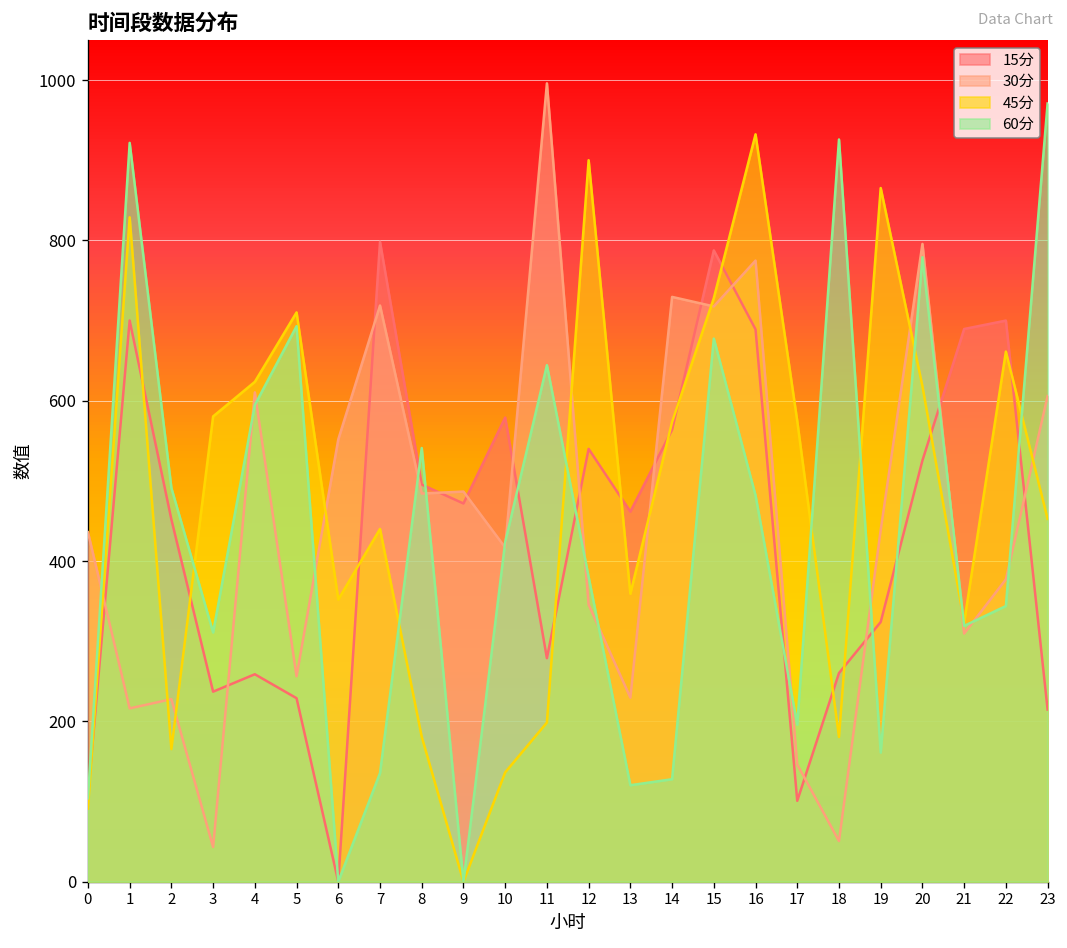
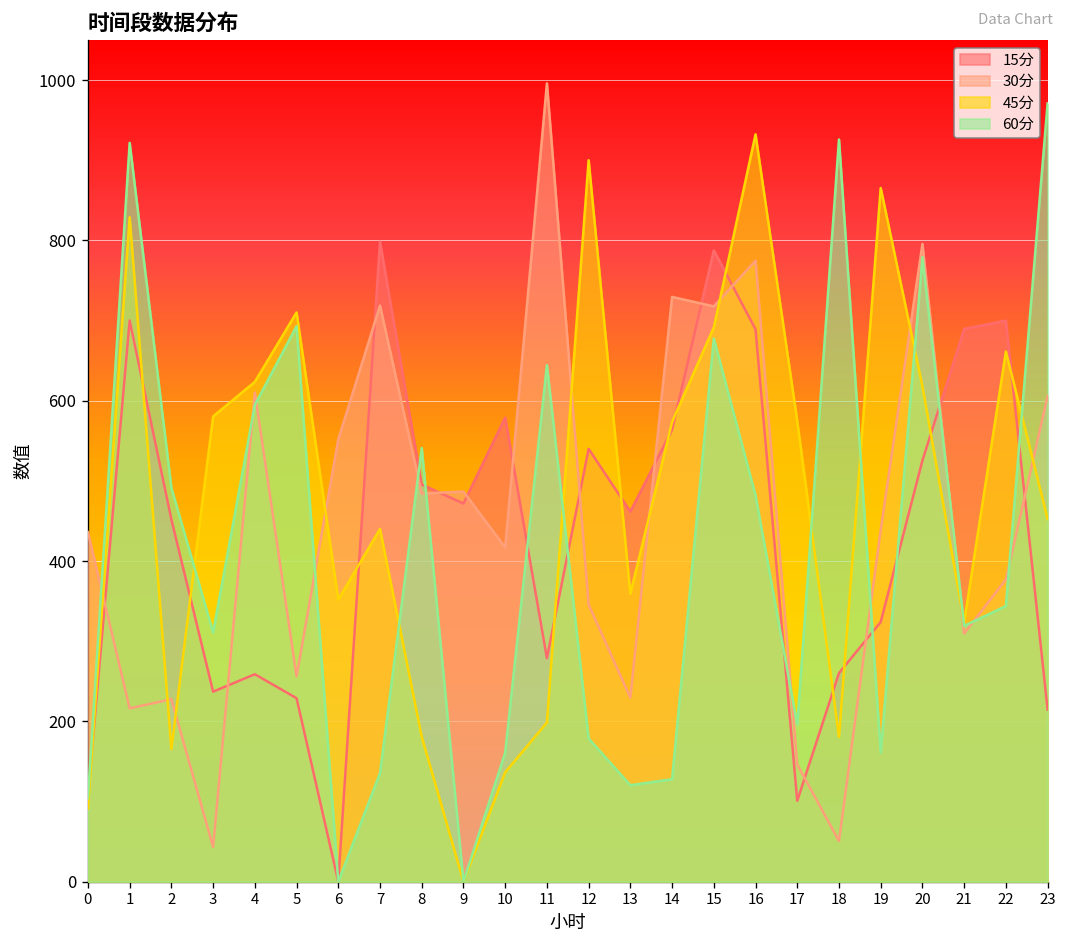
60分, 10: 420 -> 160
60分, 12: 380 -> 180
45分, 15: 730 -> 690
